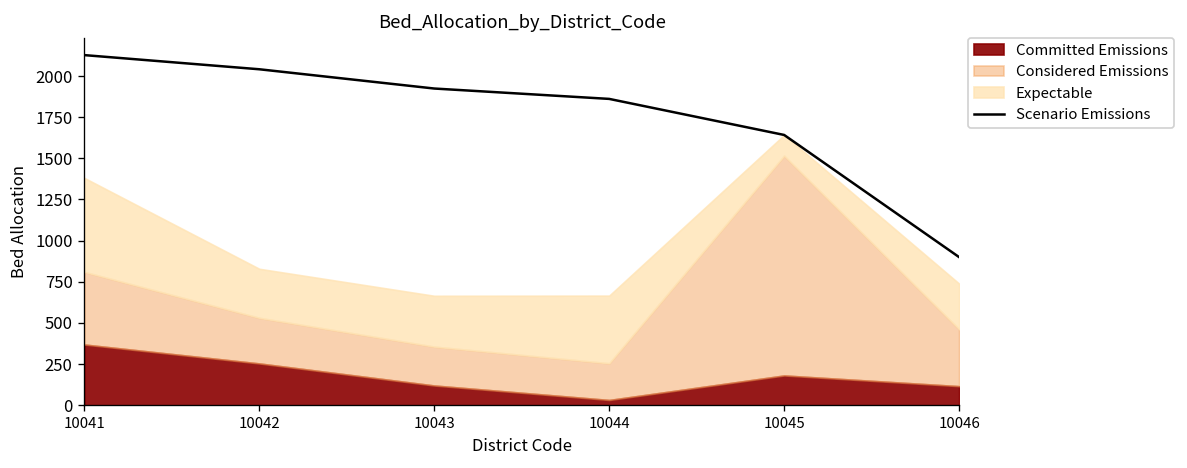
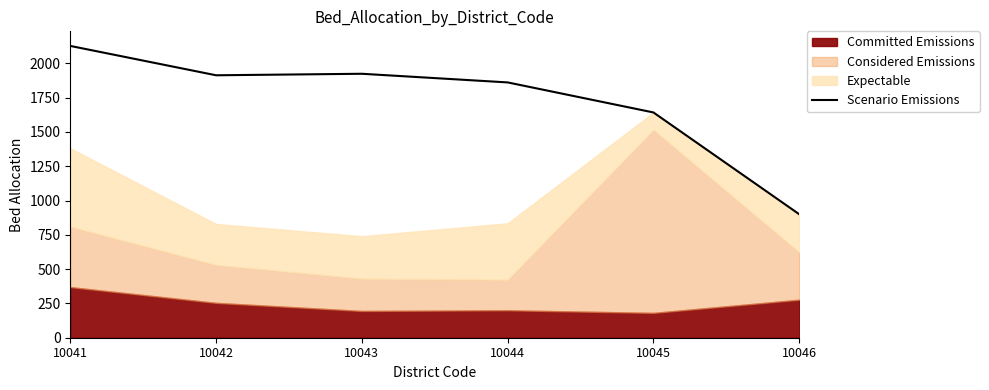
Scenario Emissions, 10042: 2040 -> 1910
Committed Emissions, 10043: 120 -> 200
Committed Emissions, 10044: 30 -> 200
Committed Emissions, 10046: 120 -> 280
